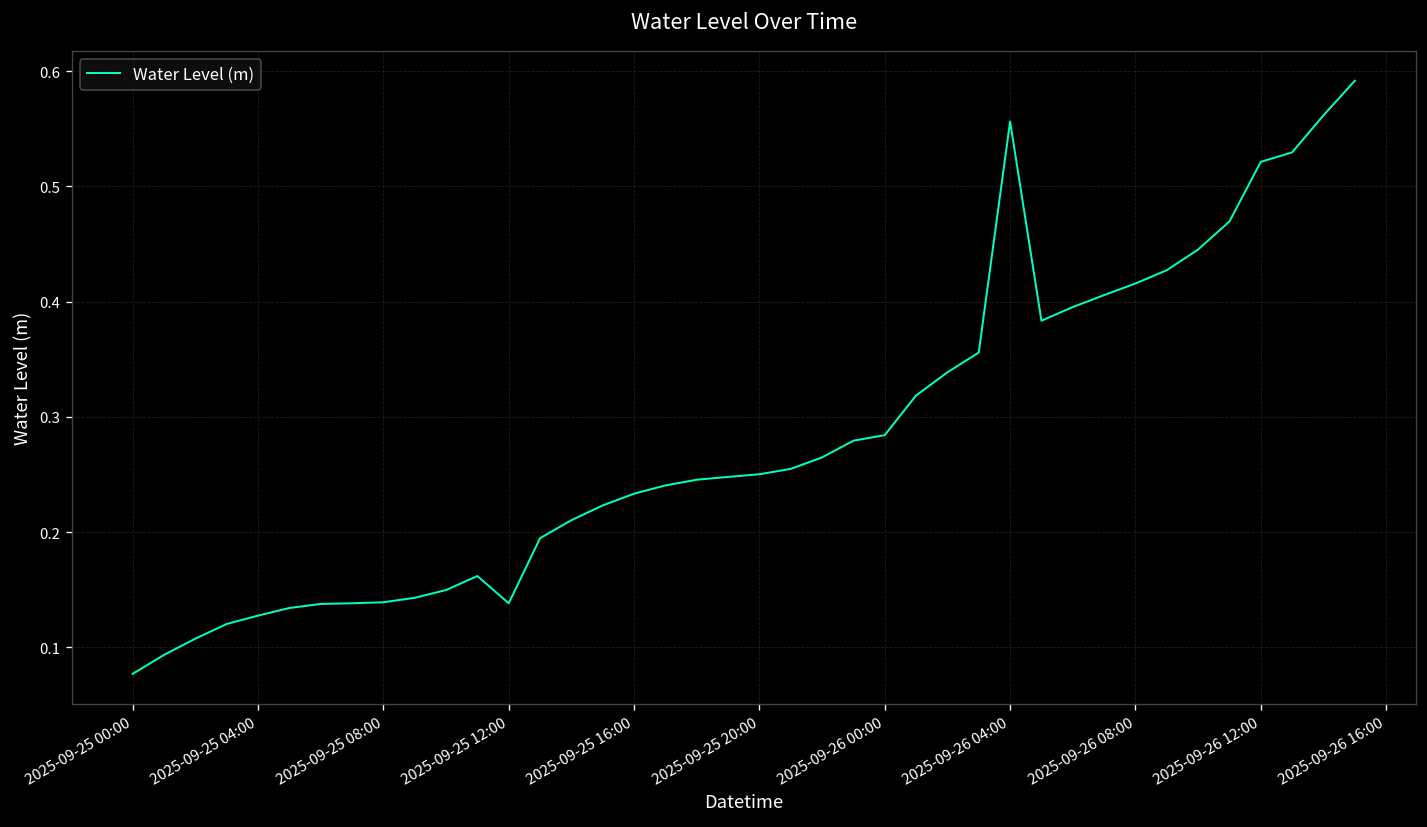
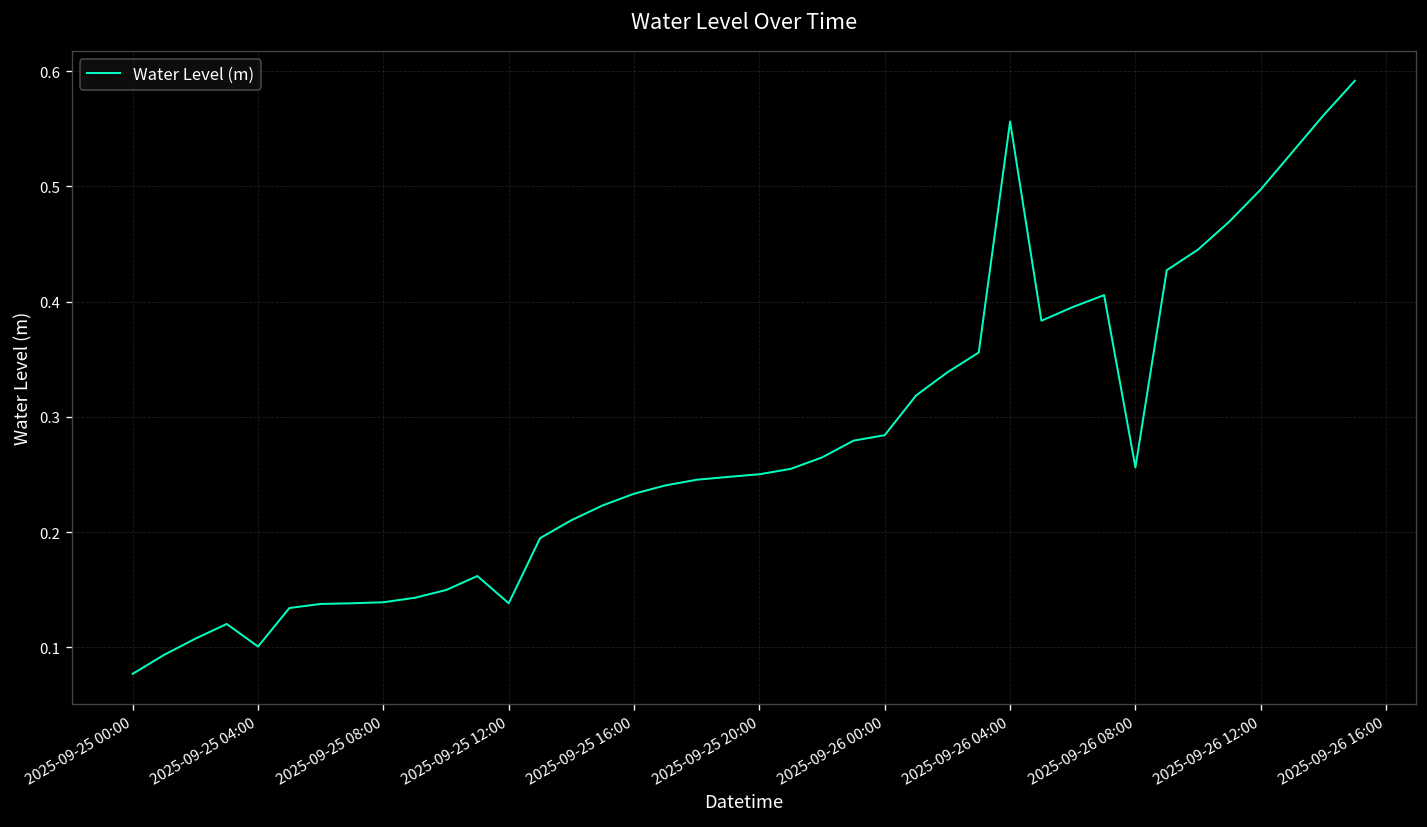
2025-09-25 04:00: 0.13 -> 0.10
2025-09-26 08:00: 0.42 -> 0.26
2025-09-26 12:00: 0.52 -> 0.50
